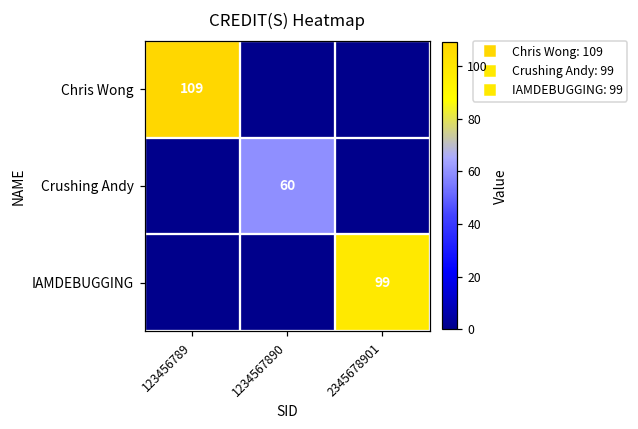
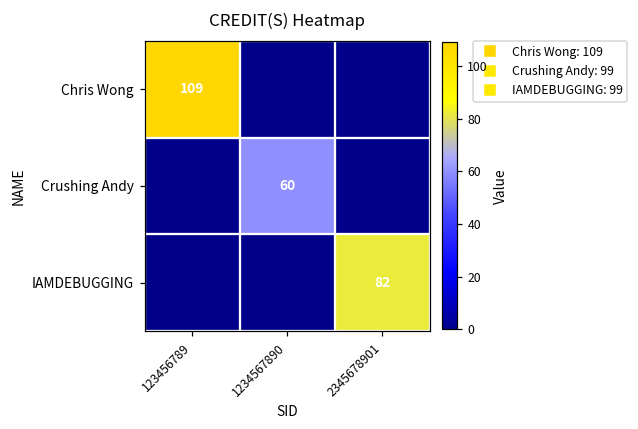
IAMDEBUGGING, 2345678901: 99 -> 82
